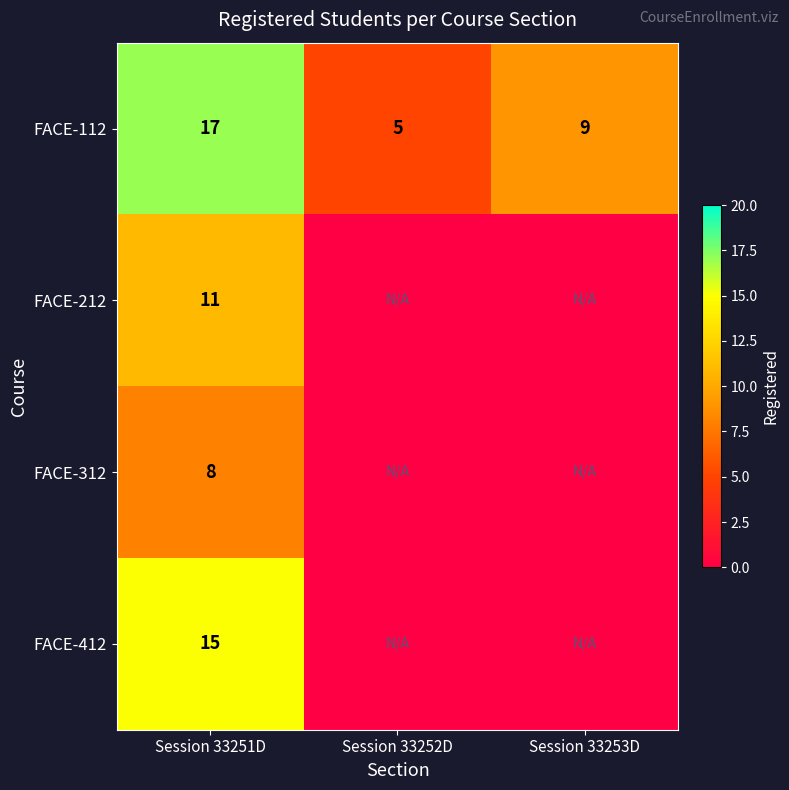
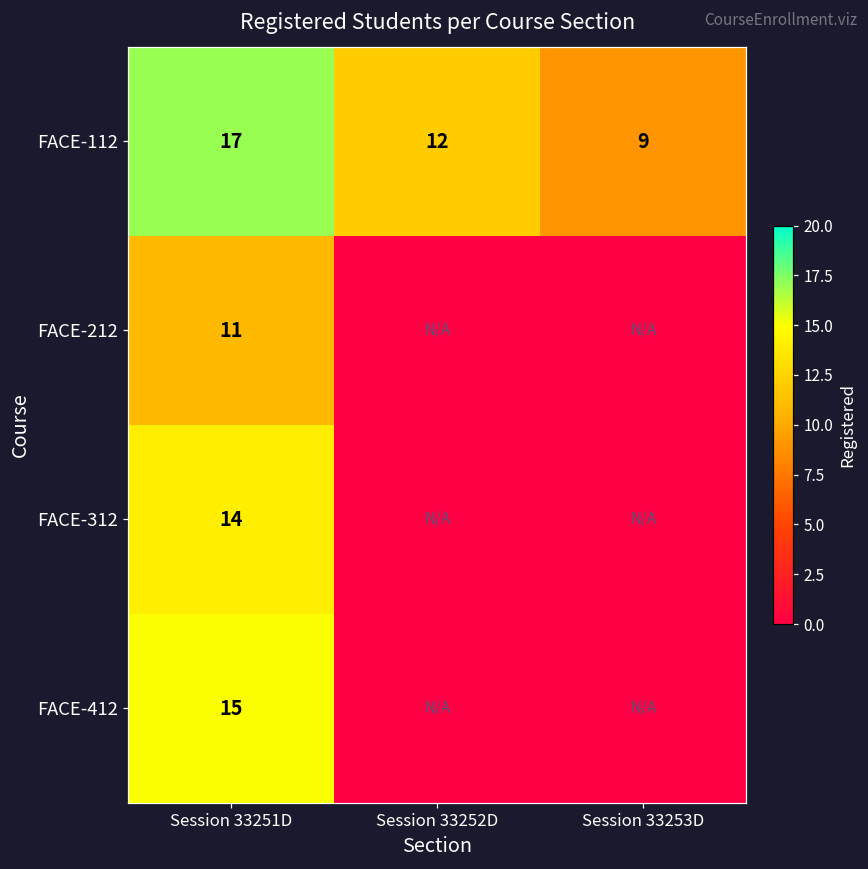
FACE-112, Session 33252D: 5 -> 12
FACE-312, Session 33251D: 8 -> 14
